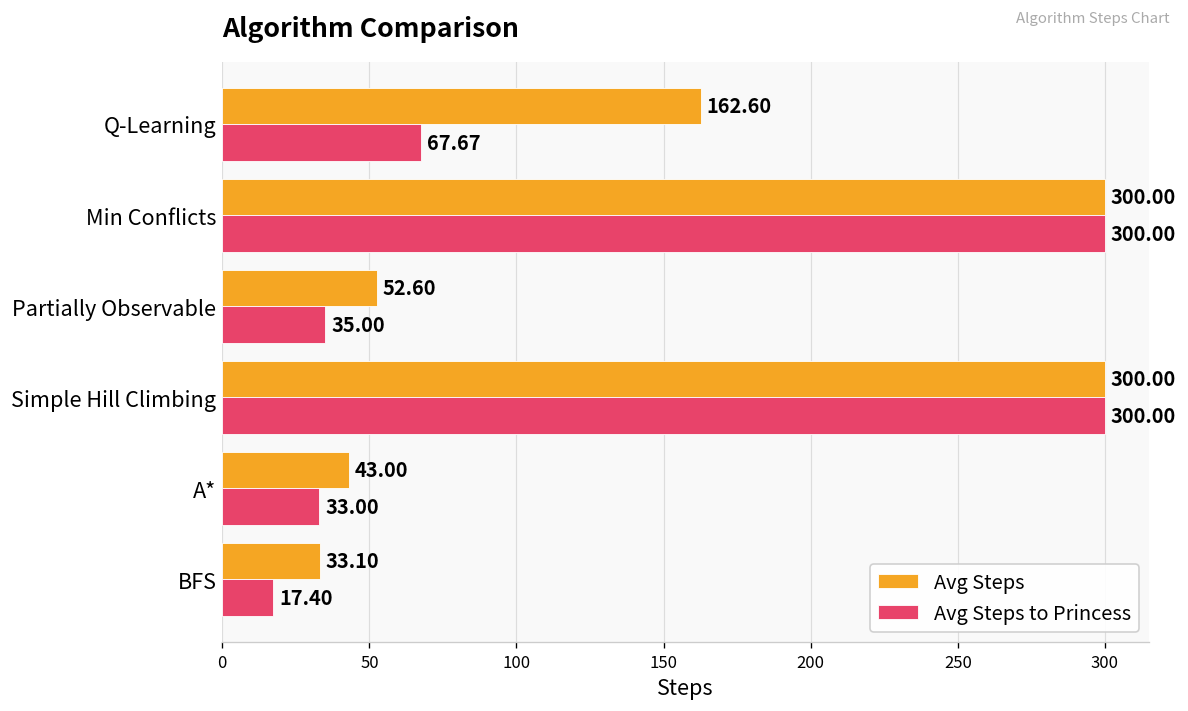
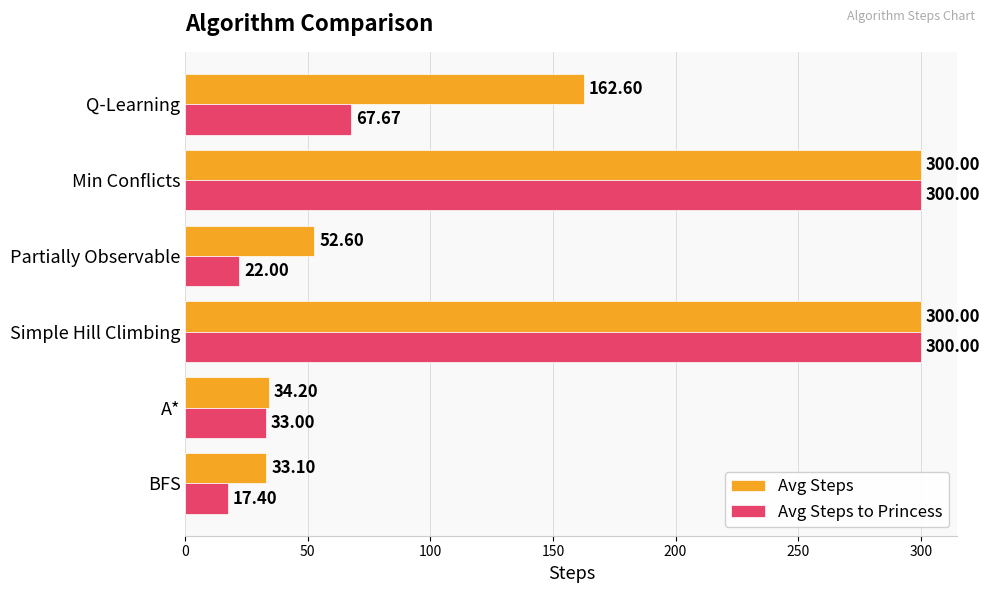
Avg Steps to Princess, Partially Observable: 35.00 -> 22.00
Avg Steps, A*: 43.00 -> 34.20
